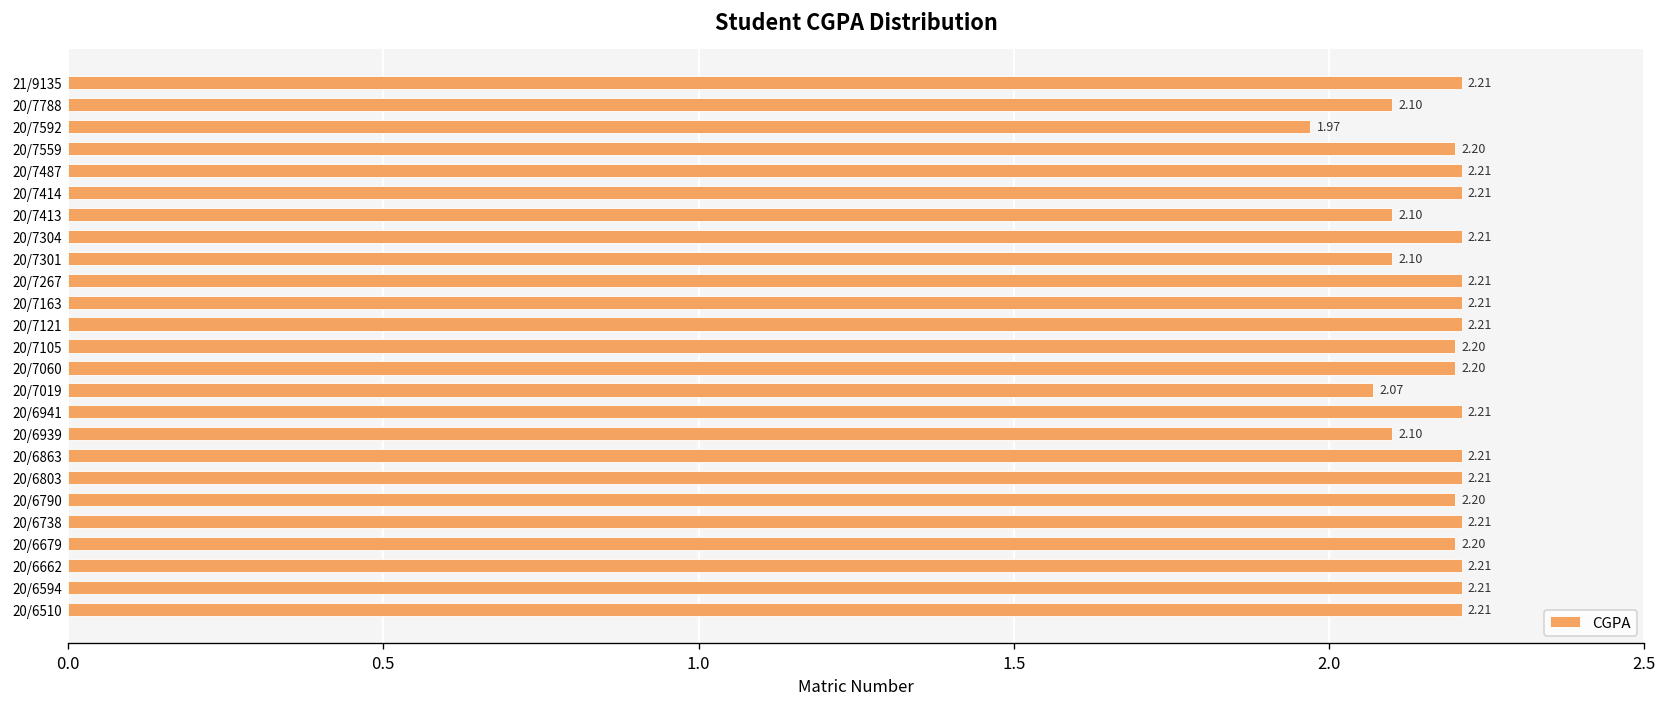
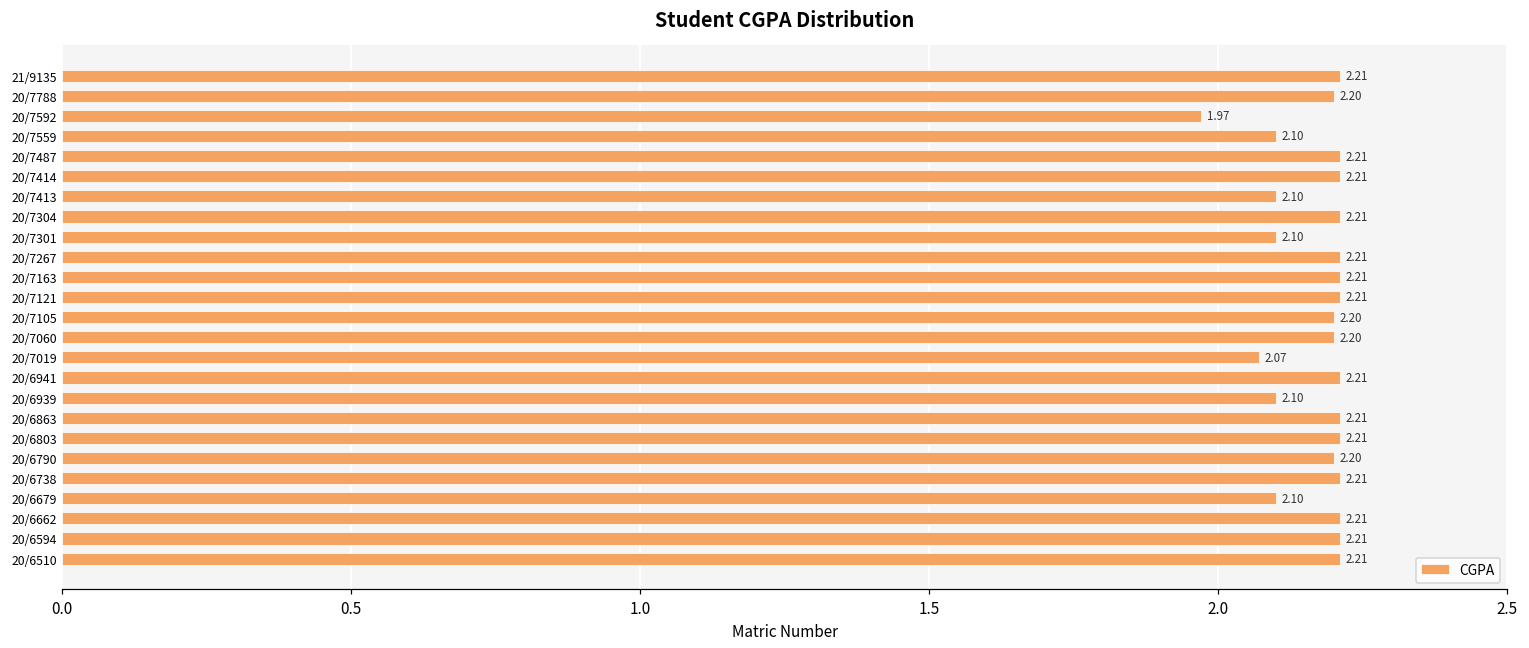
20/7788: 2.10 -> 2.20
20/7559: 2.20 -> 2.10
20/6679: 2.20 -> 2.10
